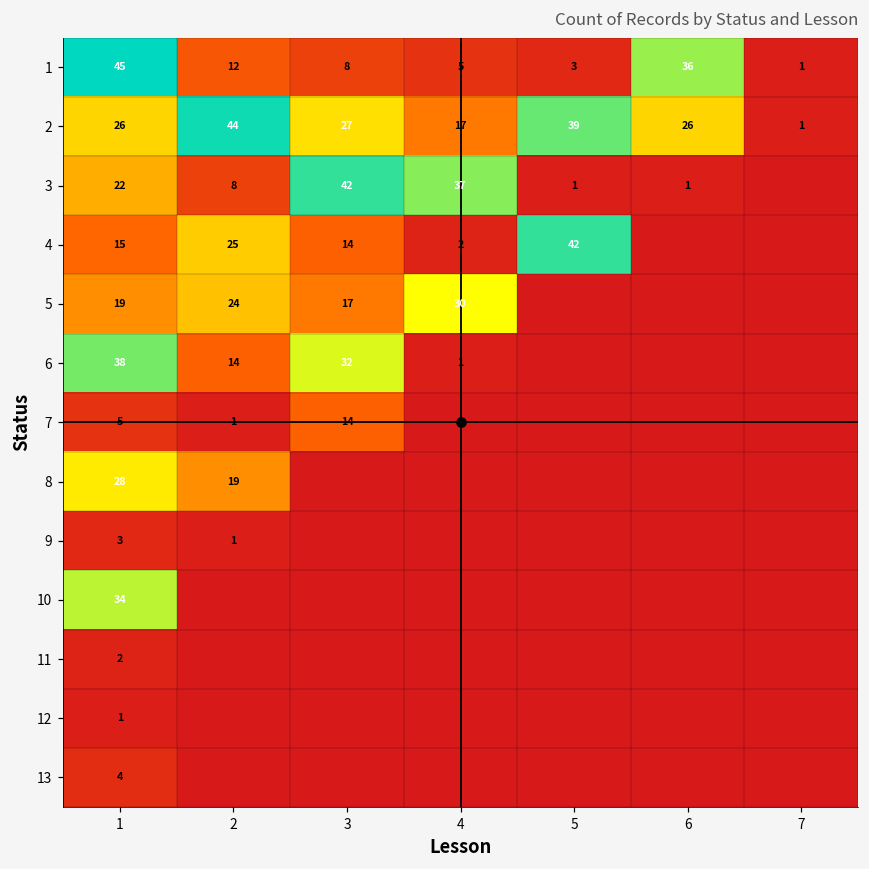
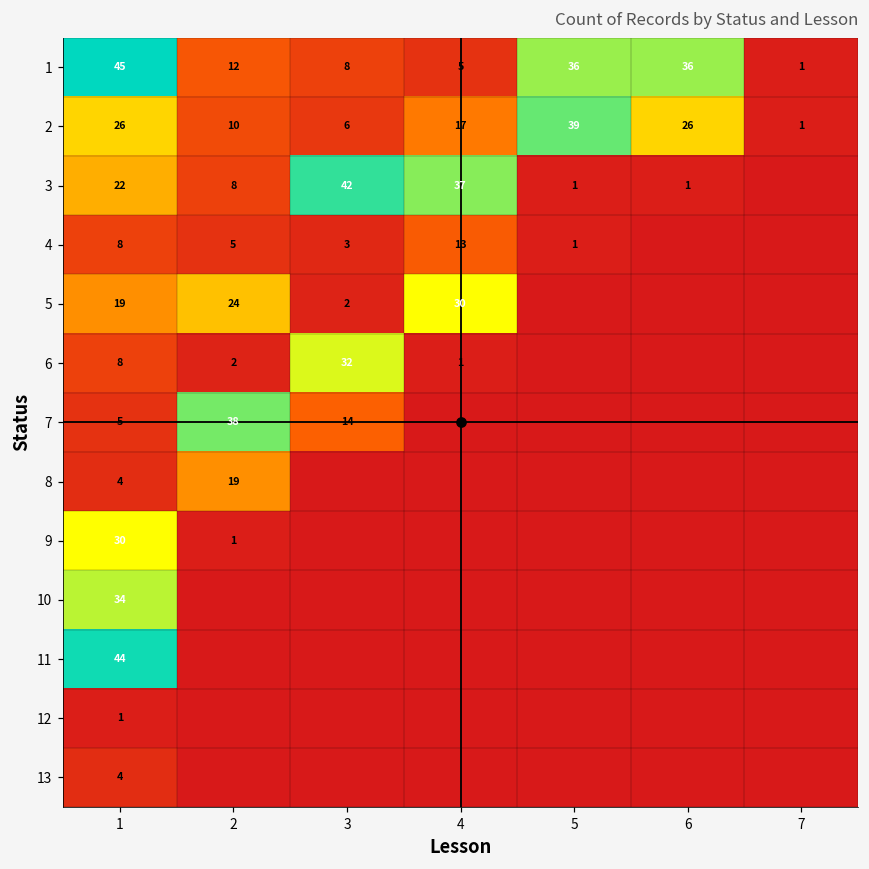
1, 5: 3 -> 36
2, 2: 44 -> 10
2, 3: 27 -> 6
4, 1: 15 -> 8
4, 2: 25 -> 5
4, 3: 14 -> 3
4, 4: 2 -> 13
4, 5: 42 -> 1
5, 3: 17 -> 2
6, 1: 38 -> 8
6, 2: 14 -> 2
7, 2: 1 -> 38
8, 1: 28 -> 4
9, 1: 3 -> 30
11, 1: 2 -> 44
